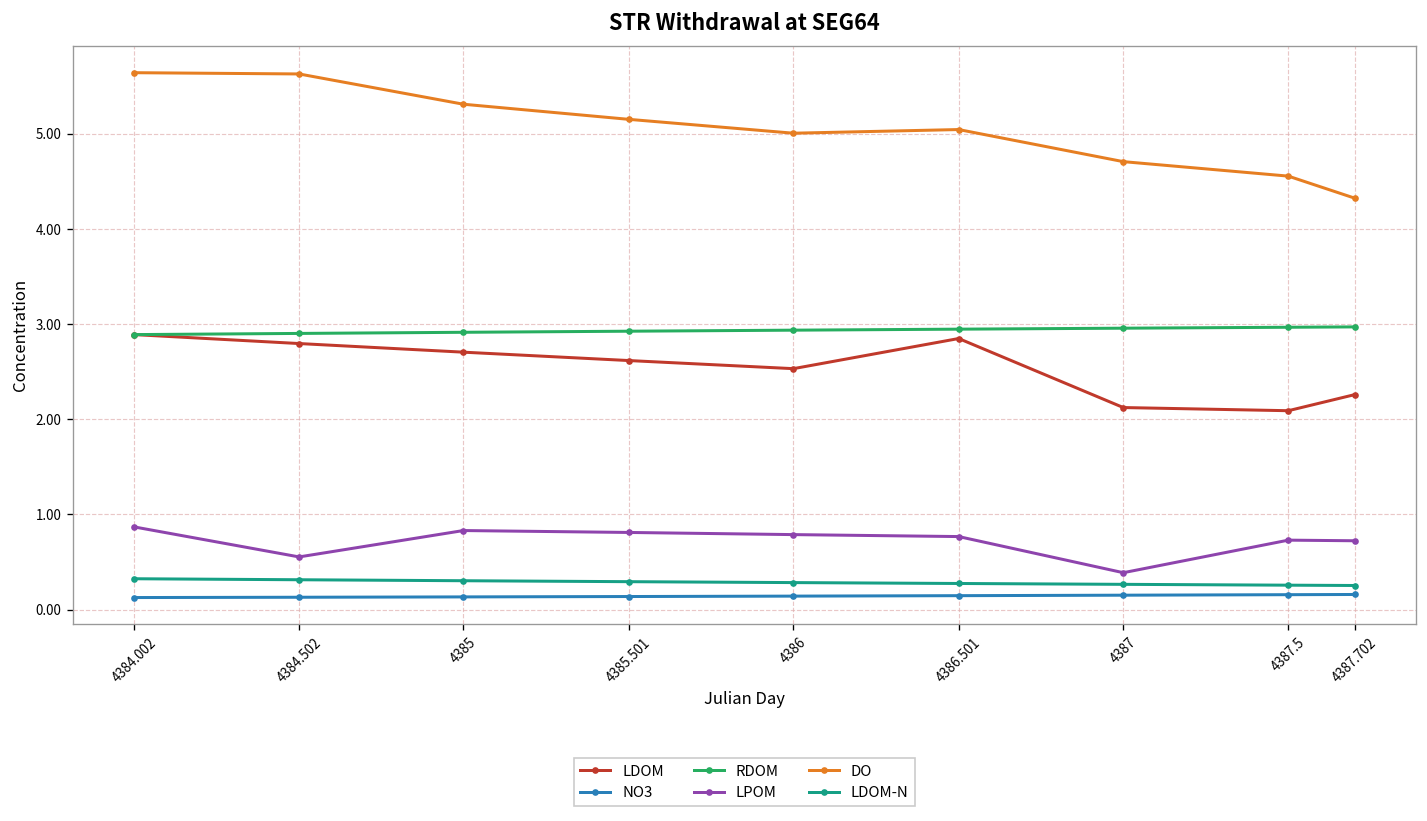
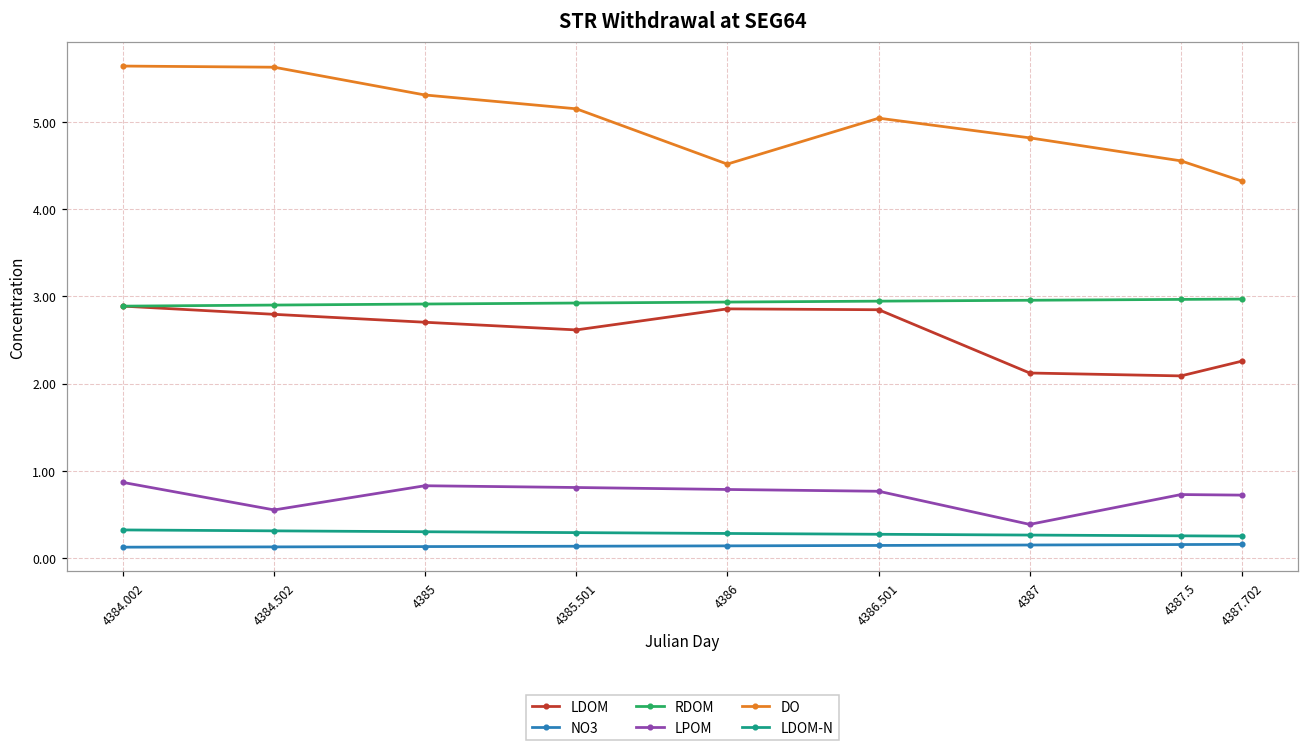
LDOM, 4386: 2.5 -> 2.9
DO, 4386: 5.0 -> 4.5
DO, 4387: 4.7 -> 4.8
